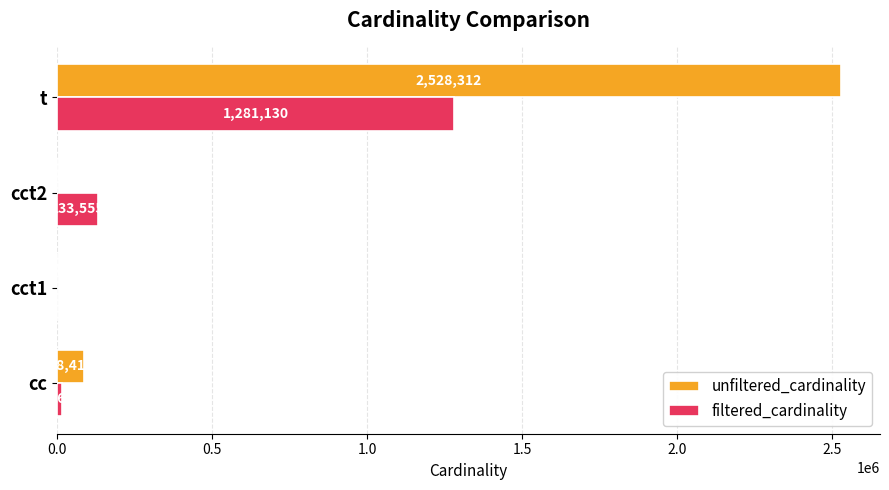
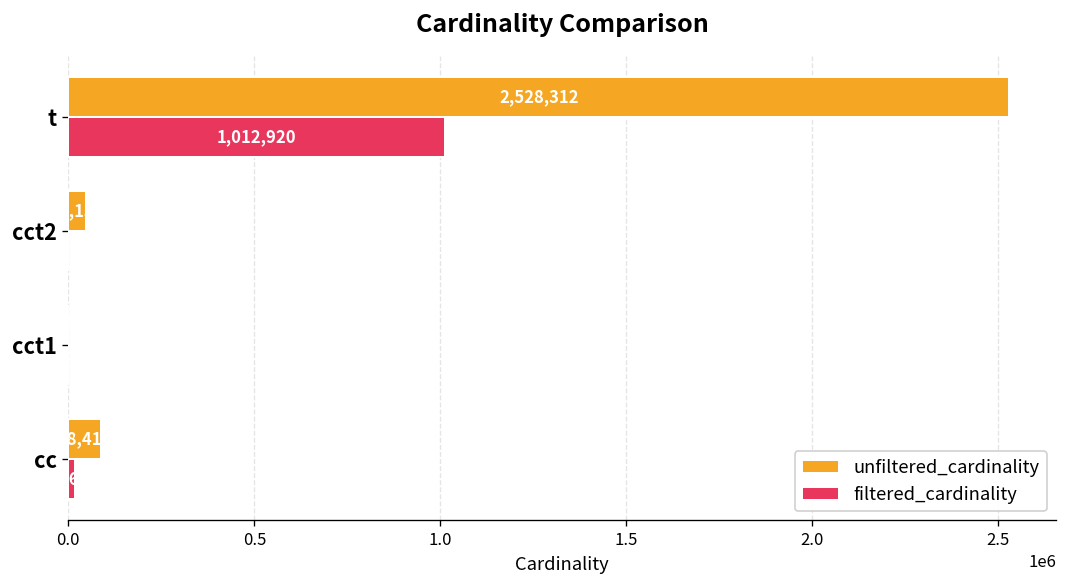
filtered_cardinality, t: 1,281,130 -> 1,012,920
unfiltered_cardinality, cct2: 0 -> 50000
filtered_cardinality, cct2: 130000 -> 0
